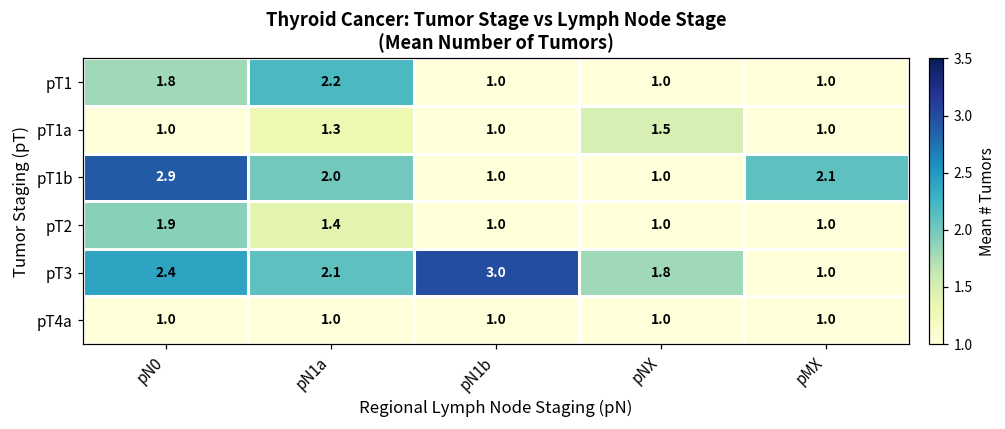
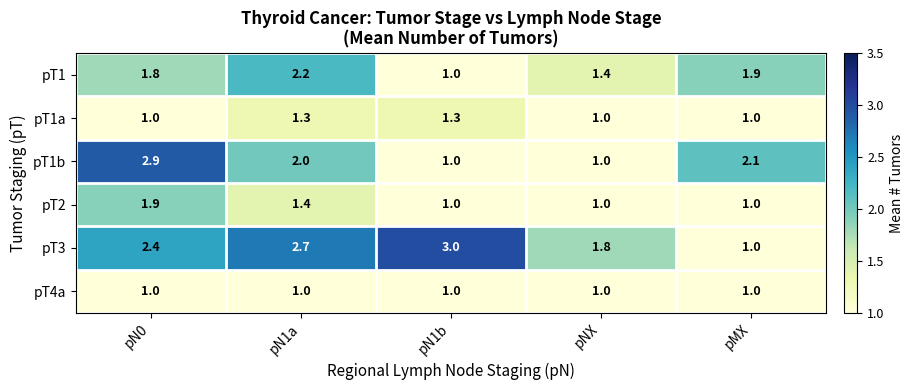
pT1, pNX: 1.0 -> 1.4
pT1, pMX: 1.0 -> 1.9
pT1a, pN1b: 1.0 -> 1.3
pT1a, pNX: 1.5 -> 1.0
pT3, pN1a: 2.1 -> 2.7
